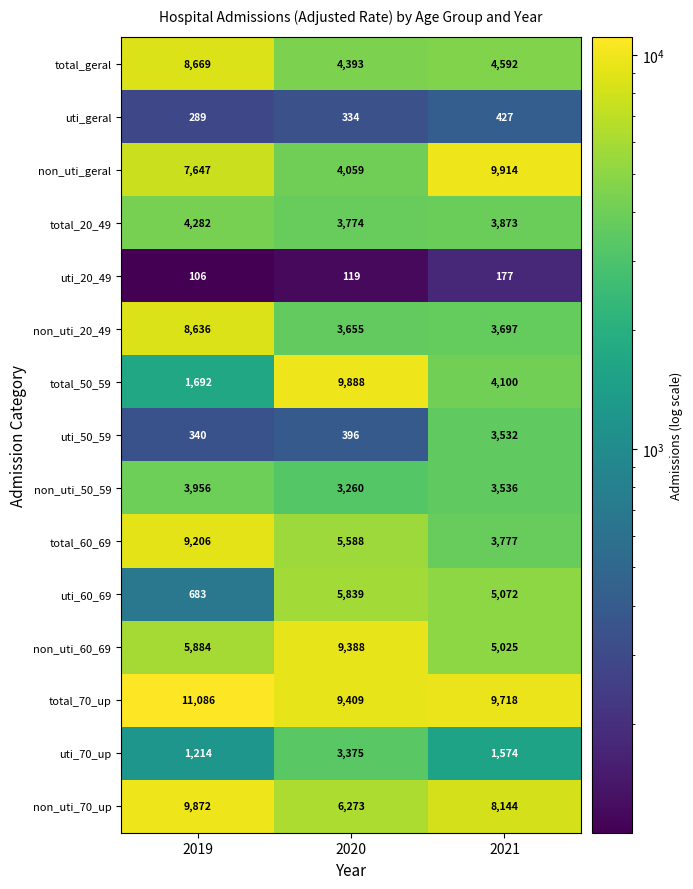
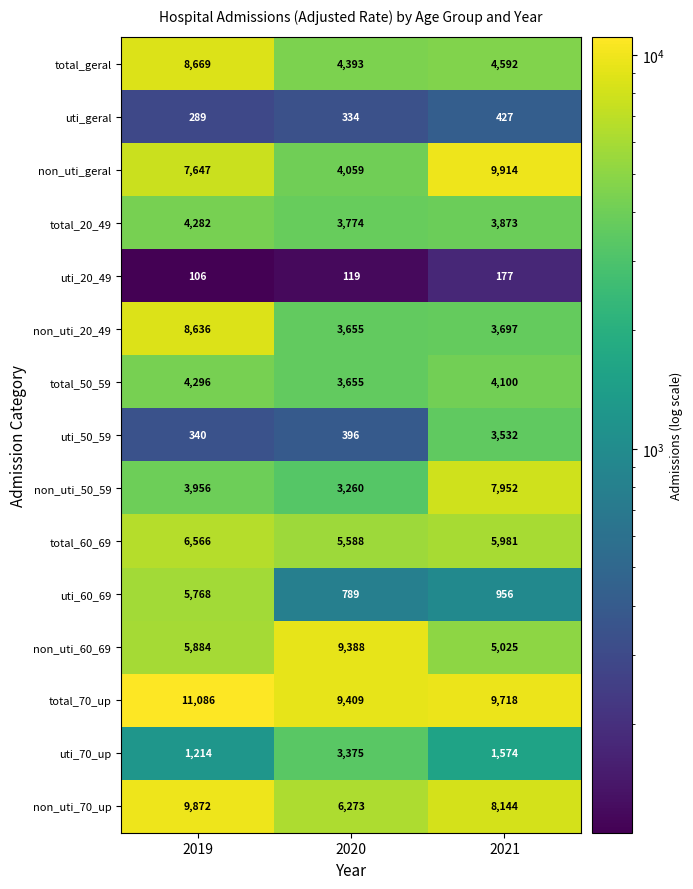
total_50_59, 2019: 1,692 -> 4,296
total_50_59, 2020: 9,888 -> 3,655
non_uti_50_59, 2021: 3,536 -> 7,952
total_60_69, 2019: 9,206 -> 6,566
total_60_69, 2021: 3,777 -> 5,981
uti_60_69, 2019: 683 -> 5,768
uti_60_69, 2020: 5,839 -> 789
uti_60_69, 2021: 5,072 -> 956
